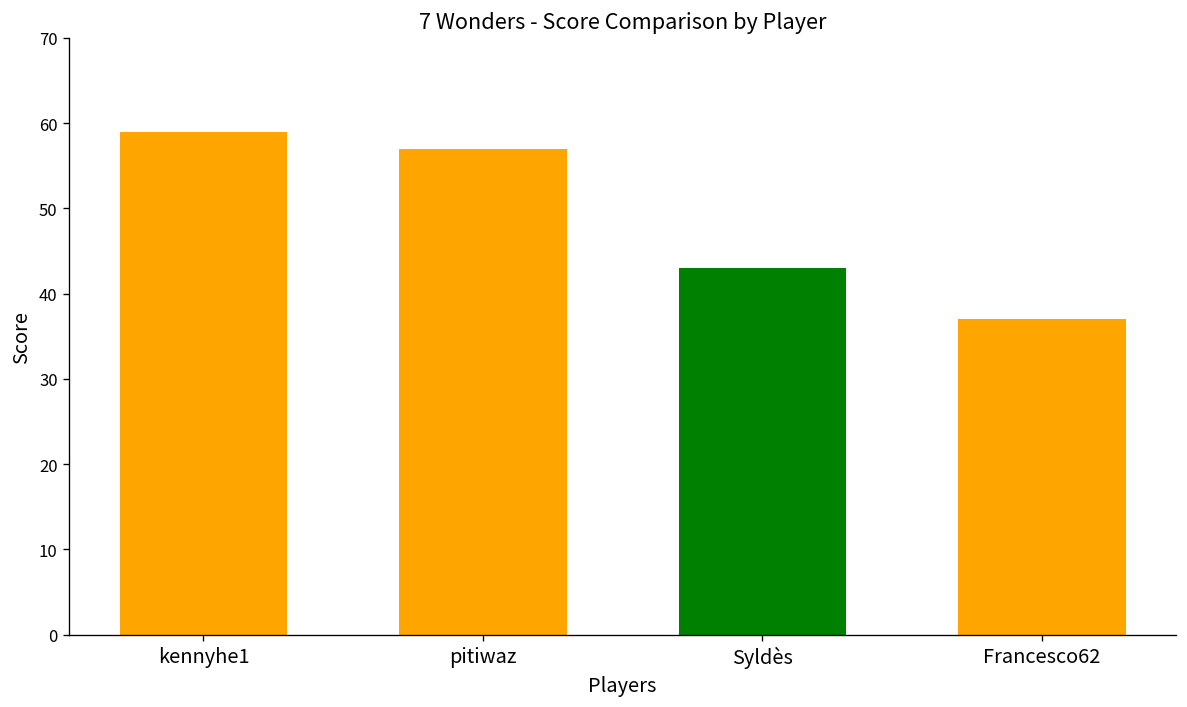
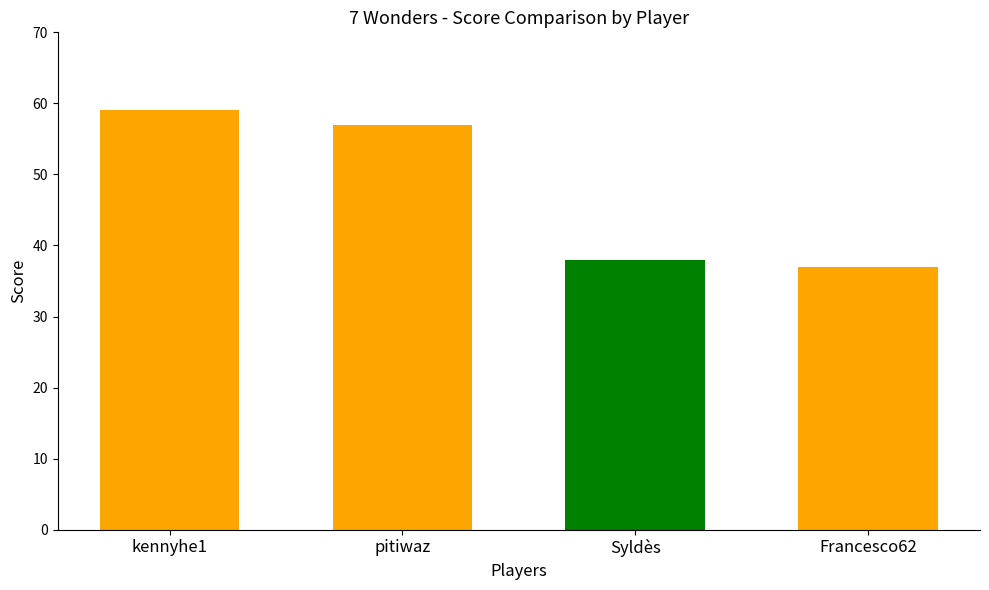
Syldès: 43 -> 38
